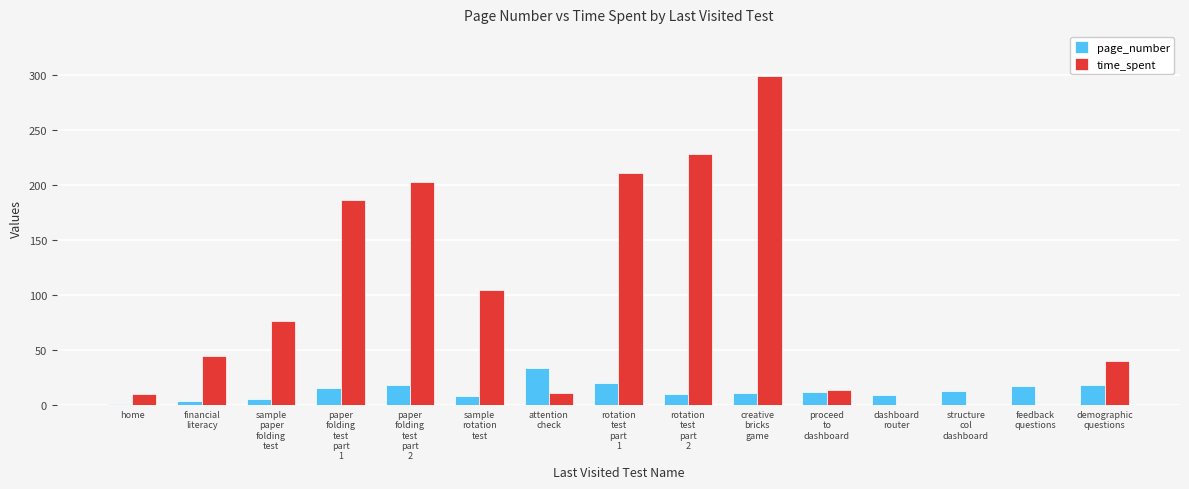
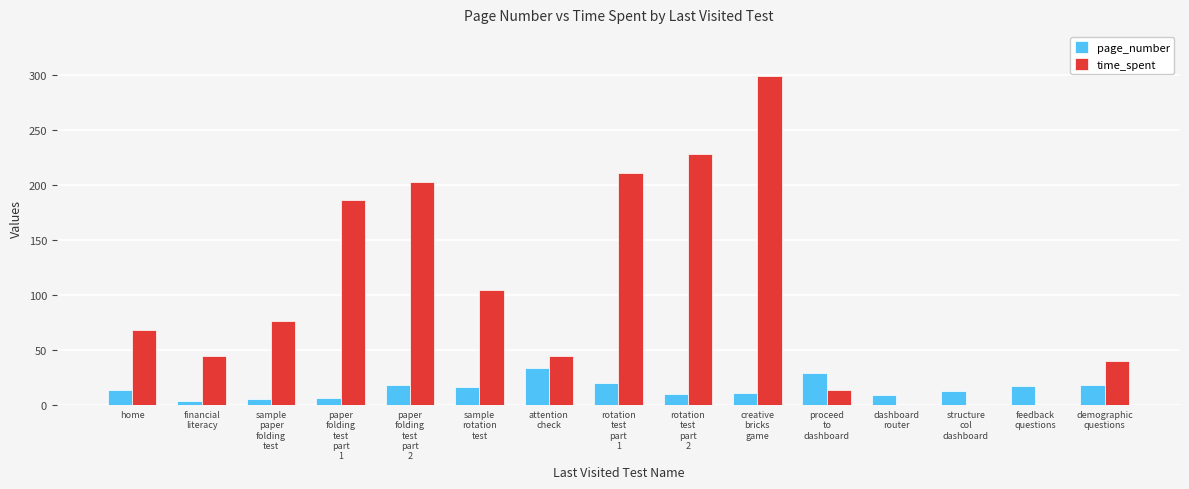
page_number, home: 1 -> 14
time_spent, home: 10 -> 68
page_number, paper folding test part 1: 15 -> 6
page_number, sample rotation test: 8 -> 16
time_spent, attention check: 11 -> 45
page_number, proceed to dashboard: 12 -> 29
